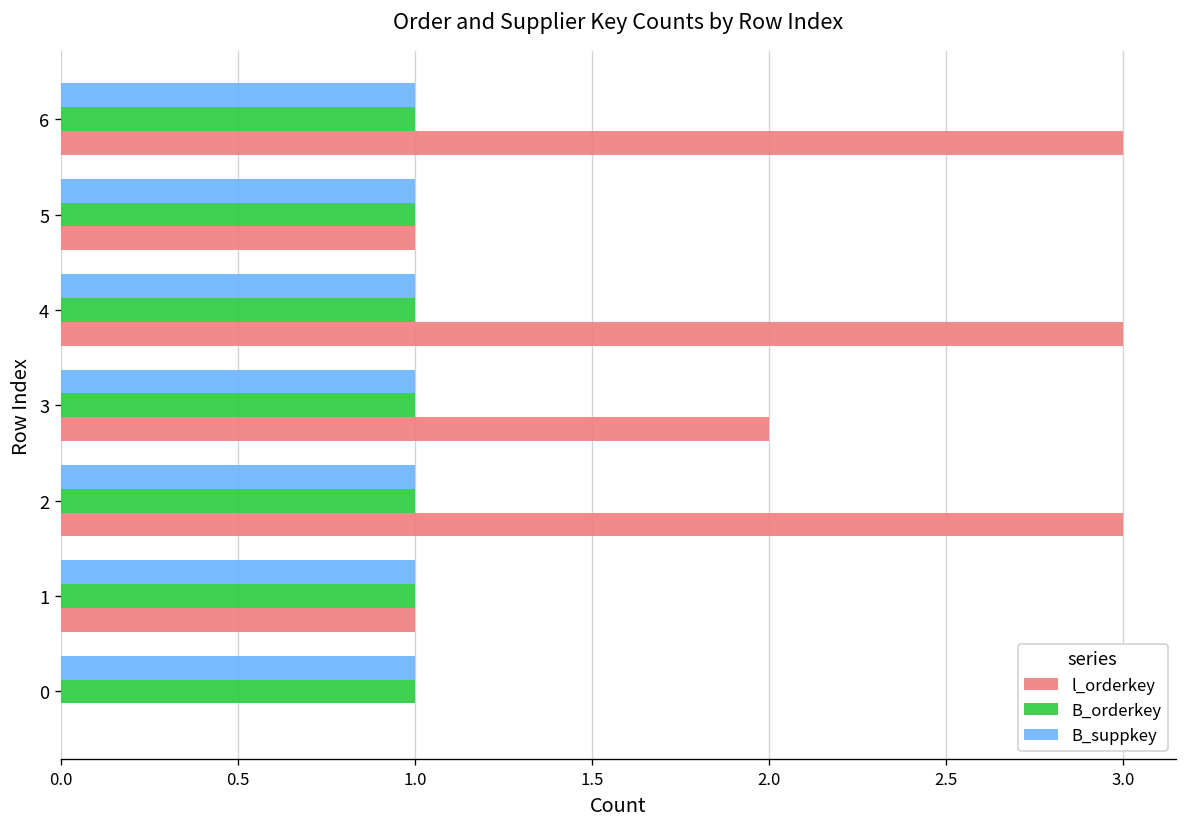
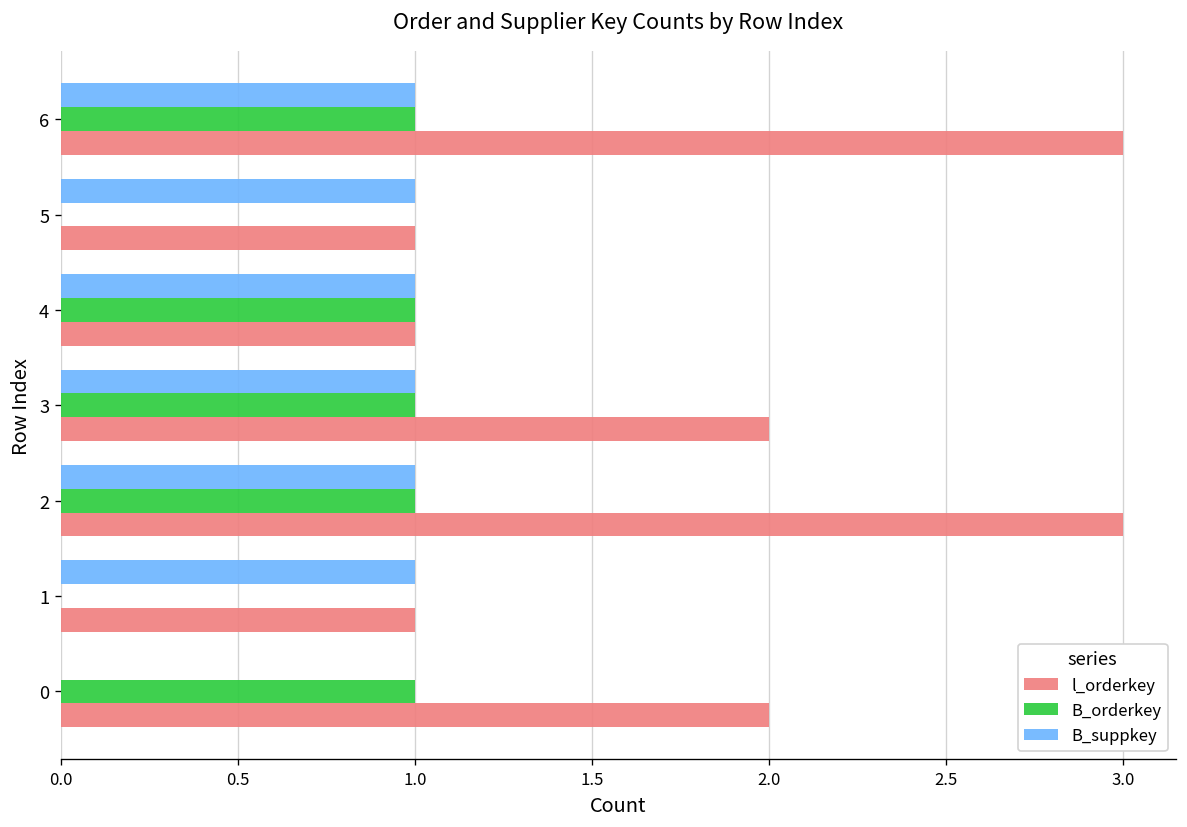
B_orderkey, 5: 1 -> 0
l_orderkey, 4: 3 -> 1
B_orderkey, 1: 1 -> 0
B_suppkey, 0: 1 -> 0
l_orderkey, 0: 0 -> 2
